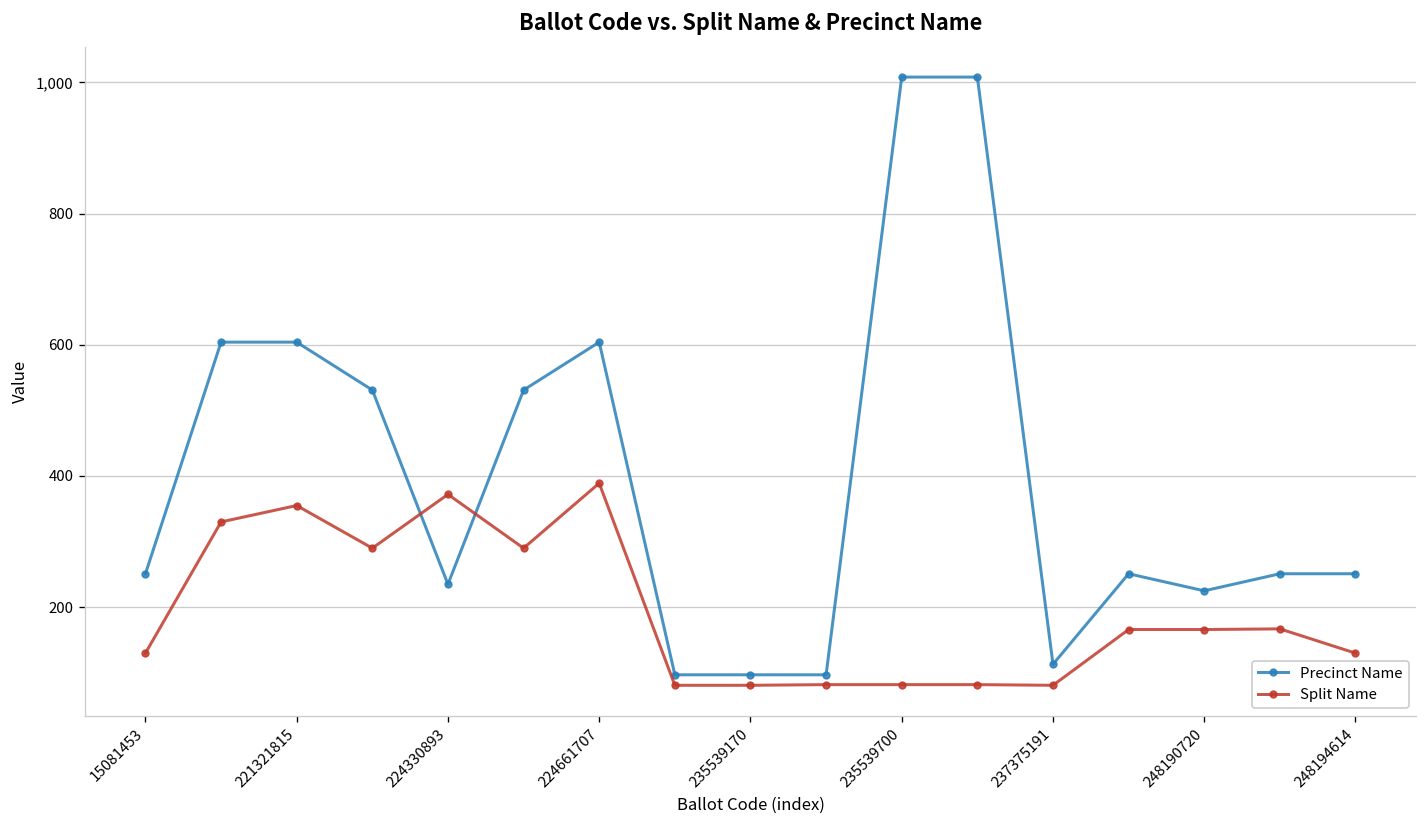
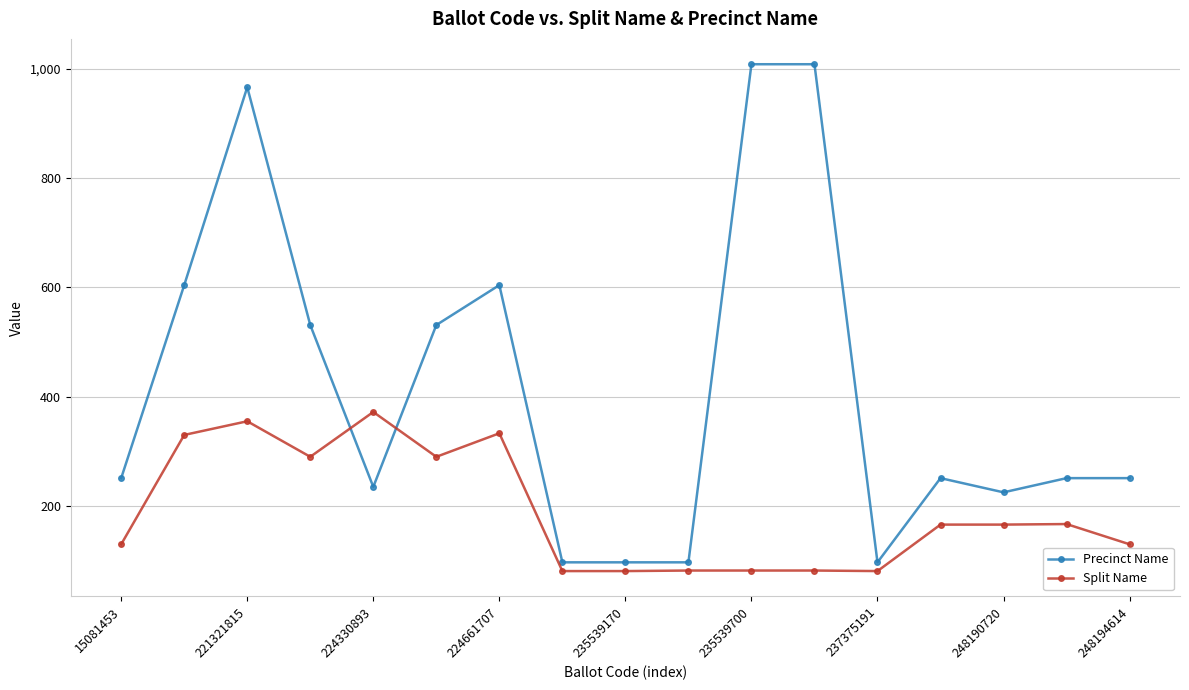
Precinct Name, 221321815: 600 -> 970
Split Name, 224661707: 390 -> 330
Precinct Name, 237375191: 110 -> 100
